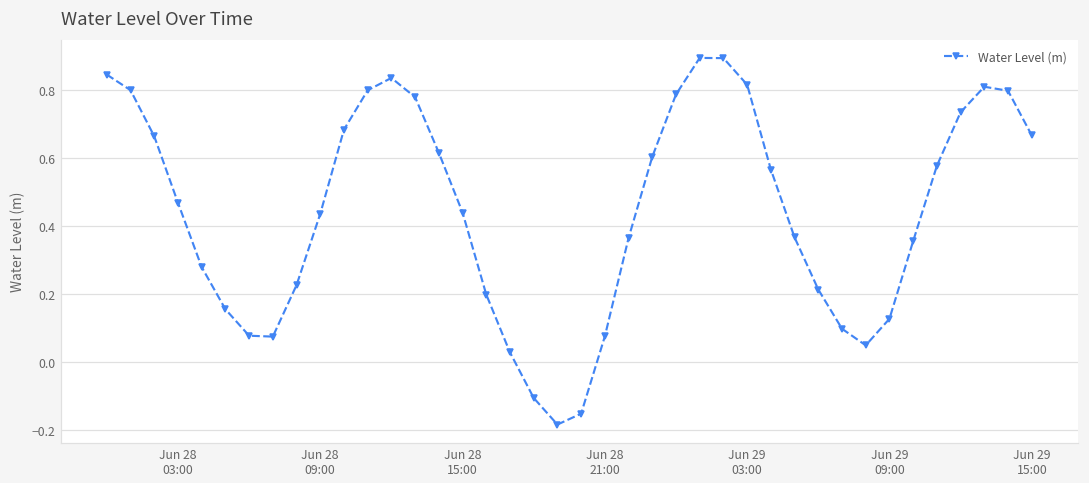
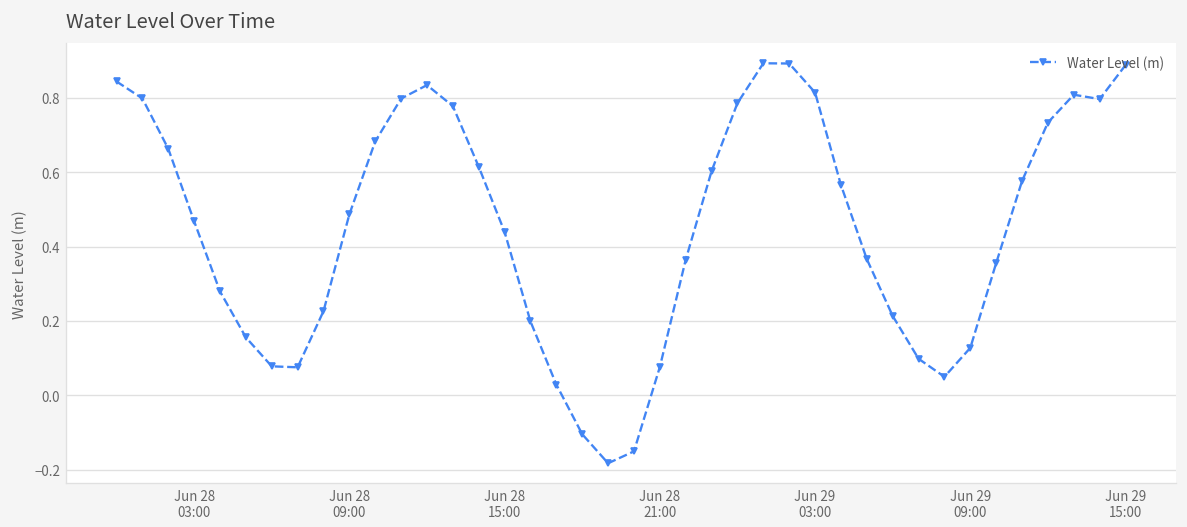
Jun 28 09:00: 0.44 -> 0.49
Jun 29 15:00: 0.67 -> 0.89
